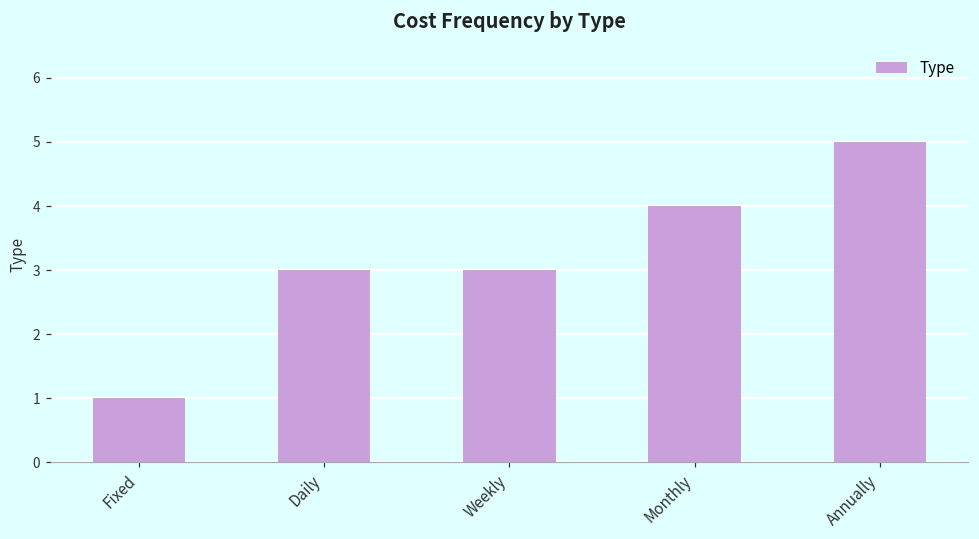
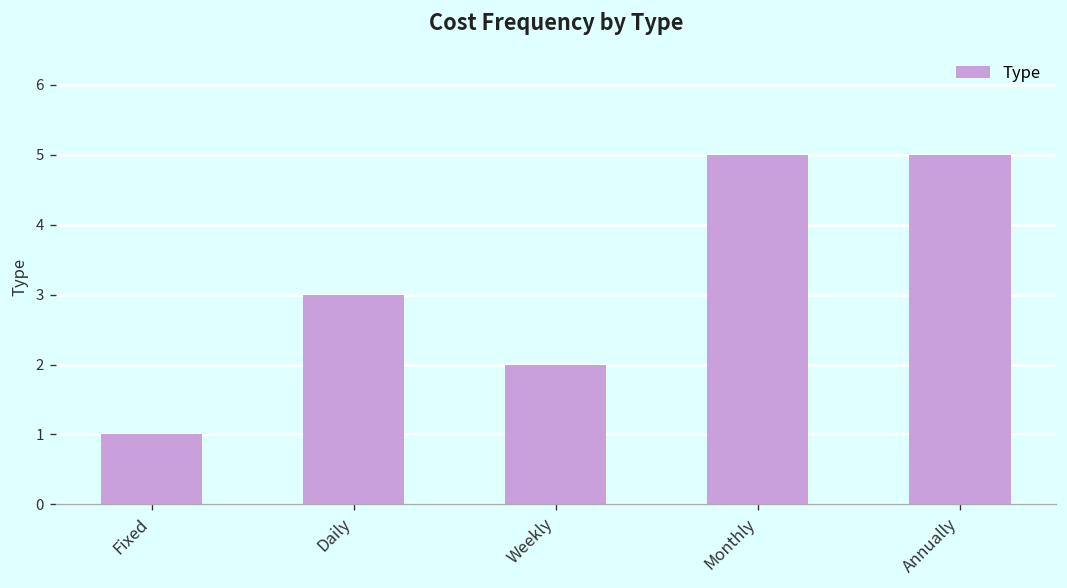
Weekly: 3 -> 2
Monthly: 4 -> 5
